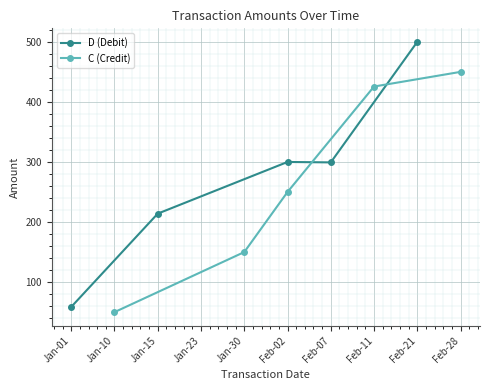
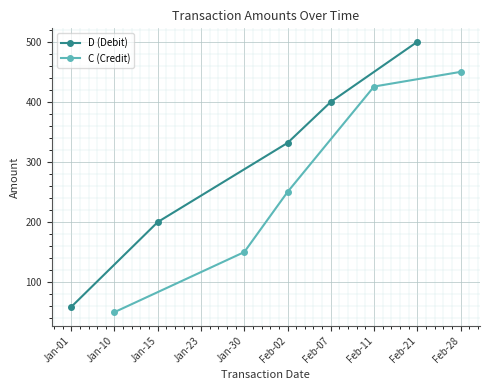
D (Debit), Jan-15: 210 -> 200
D (Debit), Feb-02: 300 -> 330
D (Debit), Feb-07: 300 -> 400
